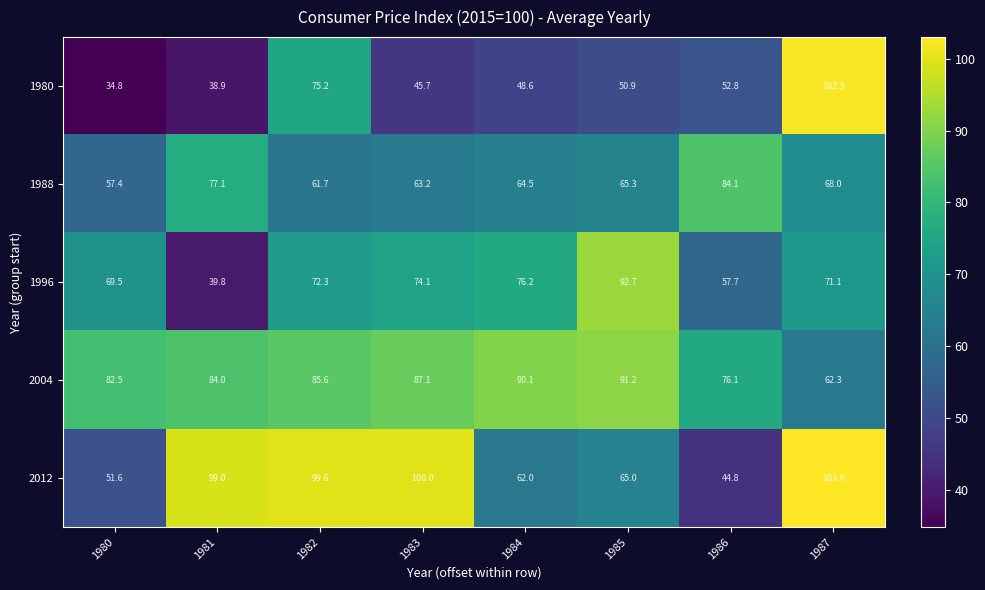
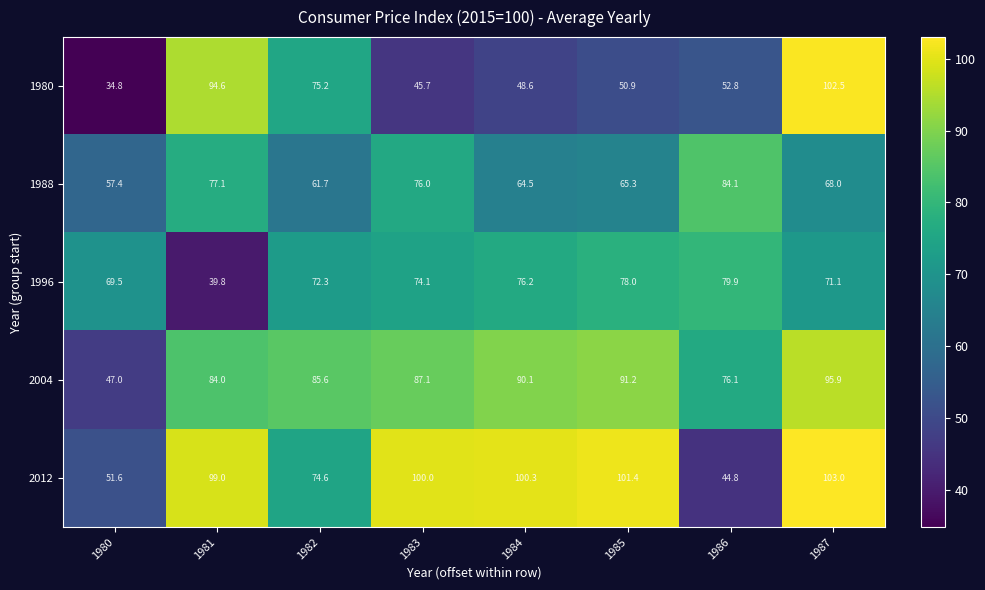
1980, 1981: 38.9 -> 94.6
1988, 1983: 63.2 -> 76.0
1996, 1985: 92.7 -> 78.0
1996, 1986: 57.7 -> 79.9
2004, 1980: 82.5 -> 47.0
2004, 1987: 62.3 -> 95.9
2012, 1982: 99.6 -> 74.6
2012, 1984: 62.0 -> 100.3
2012, 1985: 65.0 -> 101.4
